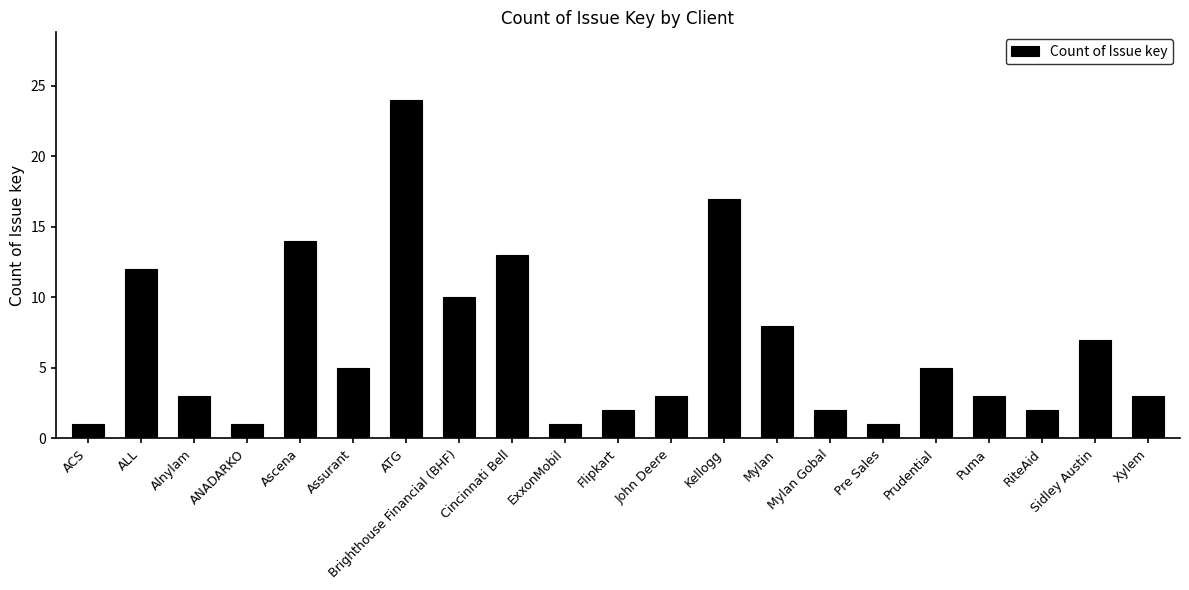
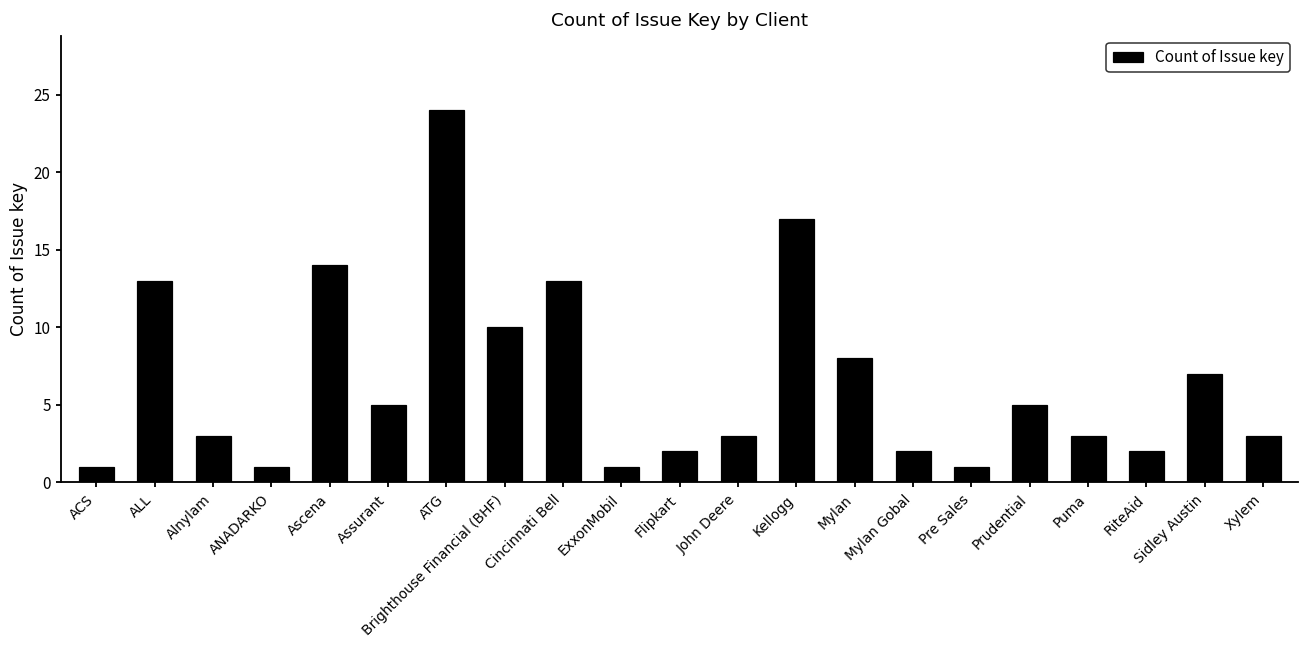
ALL: 12 -> 13
